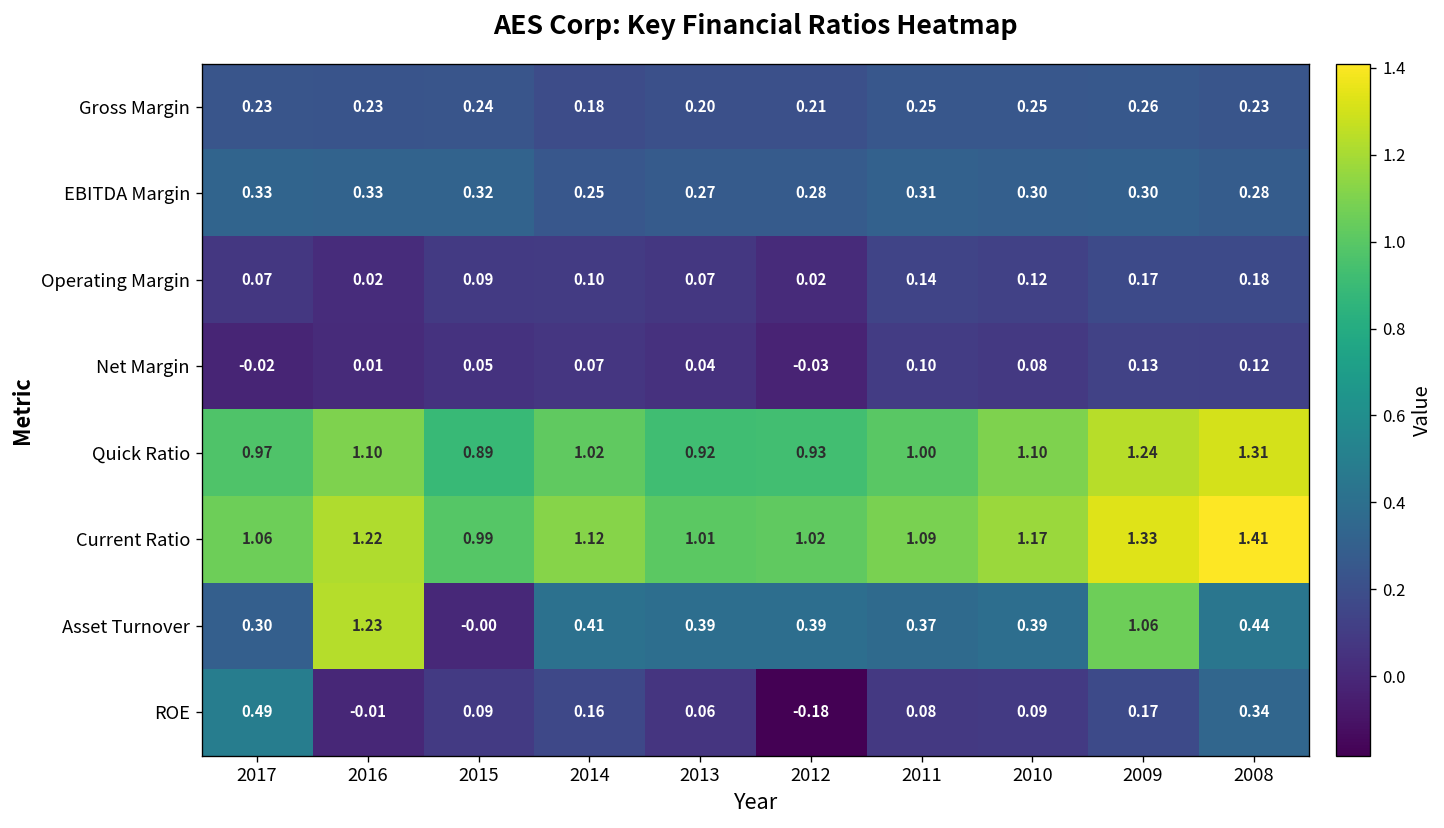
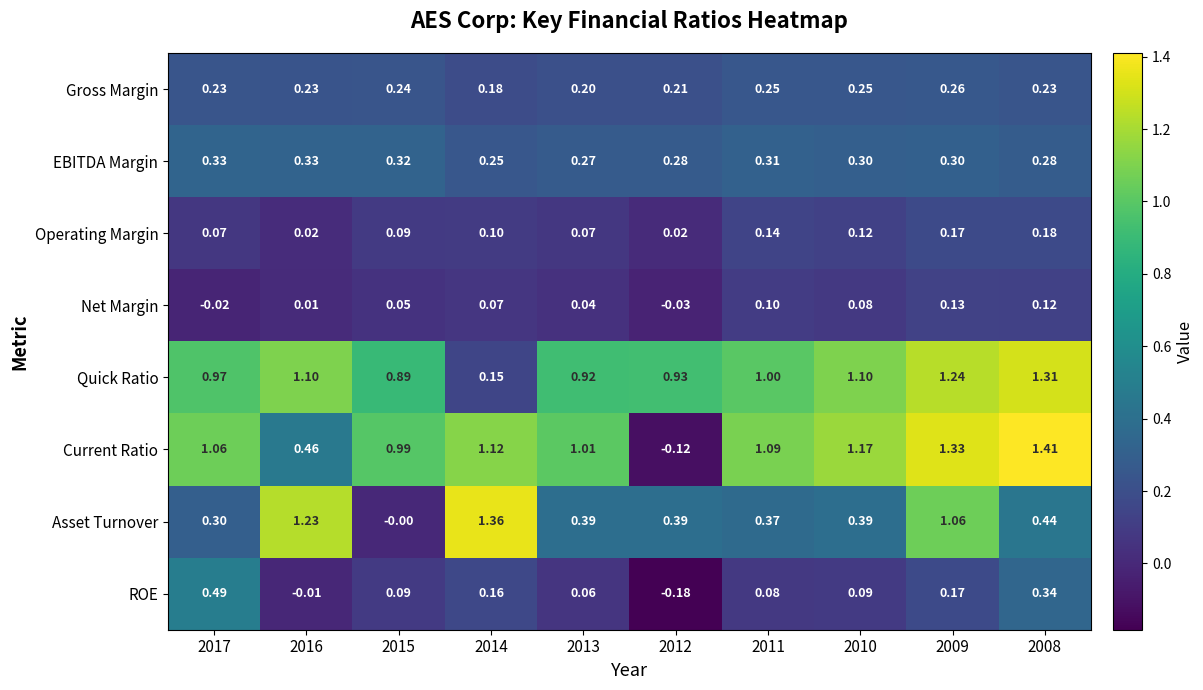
Quick Ratio, 2014: 1.02 -> 0.15
Current Ratio, 2016: 1.22 -> 0.46
Current Ratio, 2012: 1.02 -> -0.12
Asset Turnover, 2014: 0.41 -> 1.36
